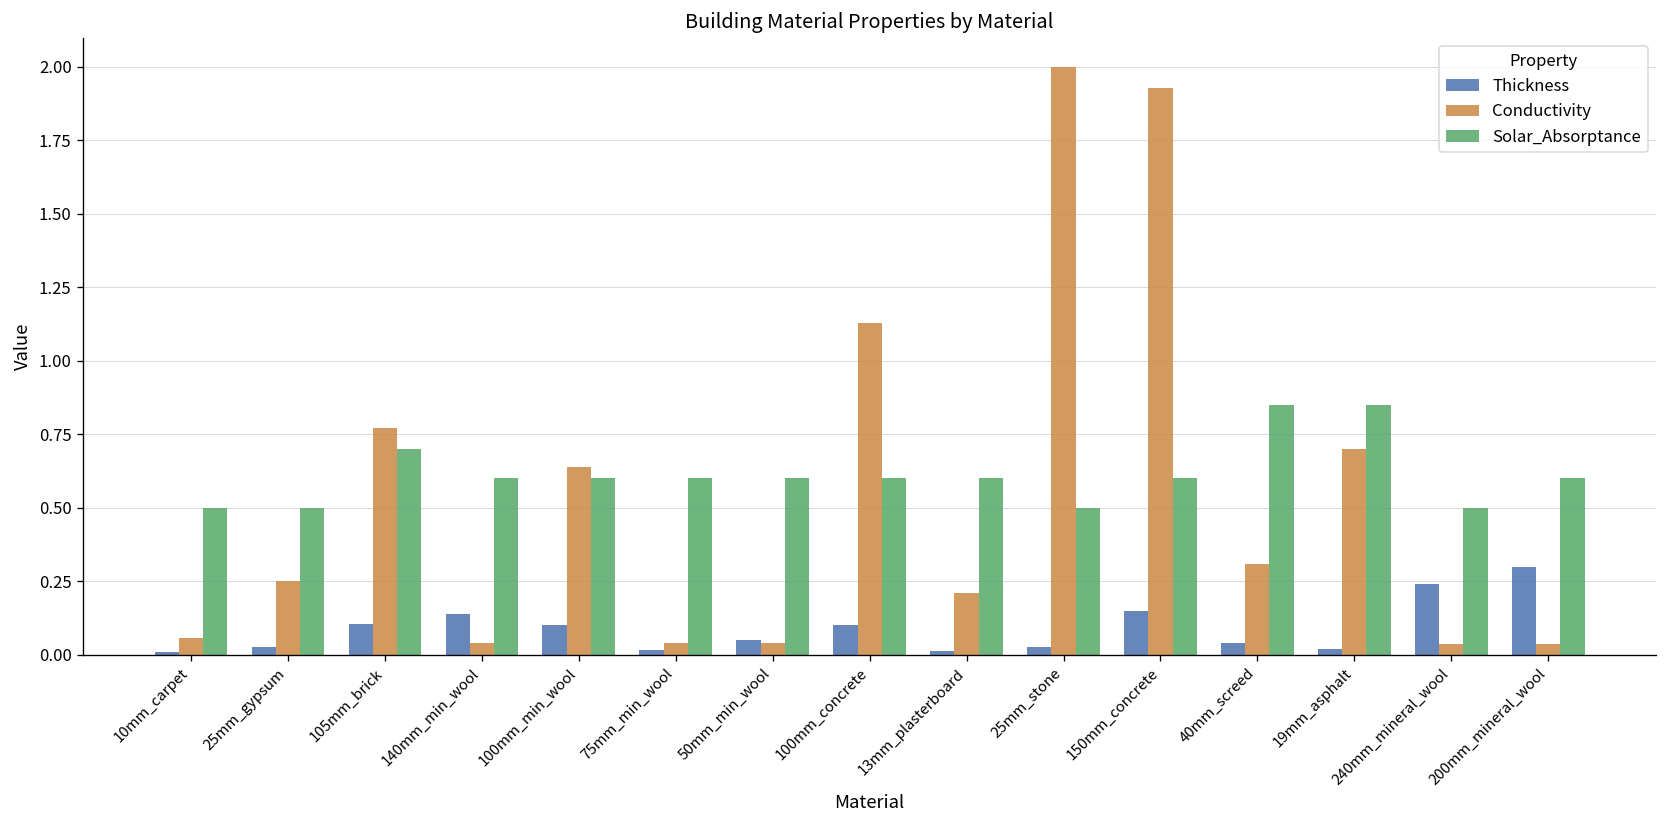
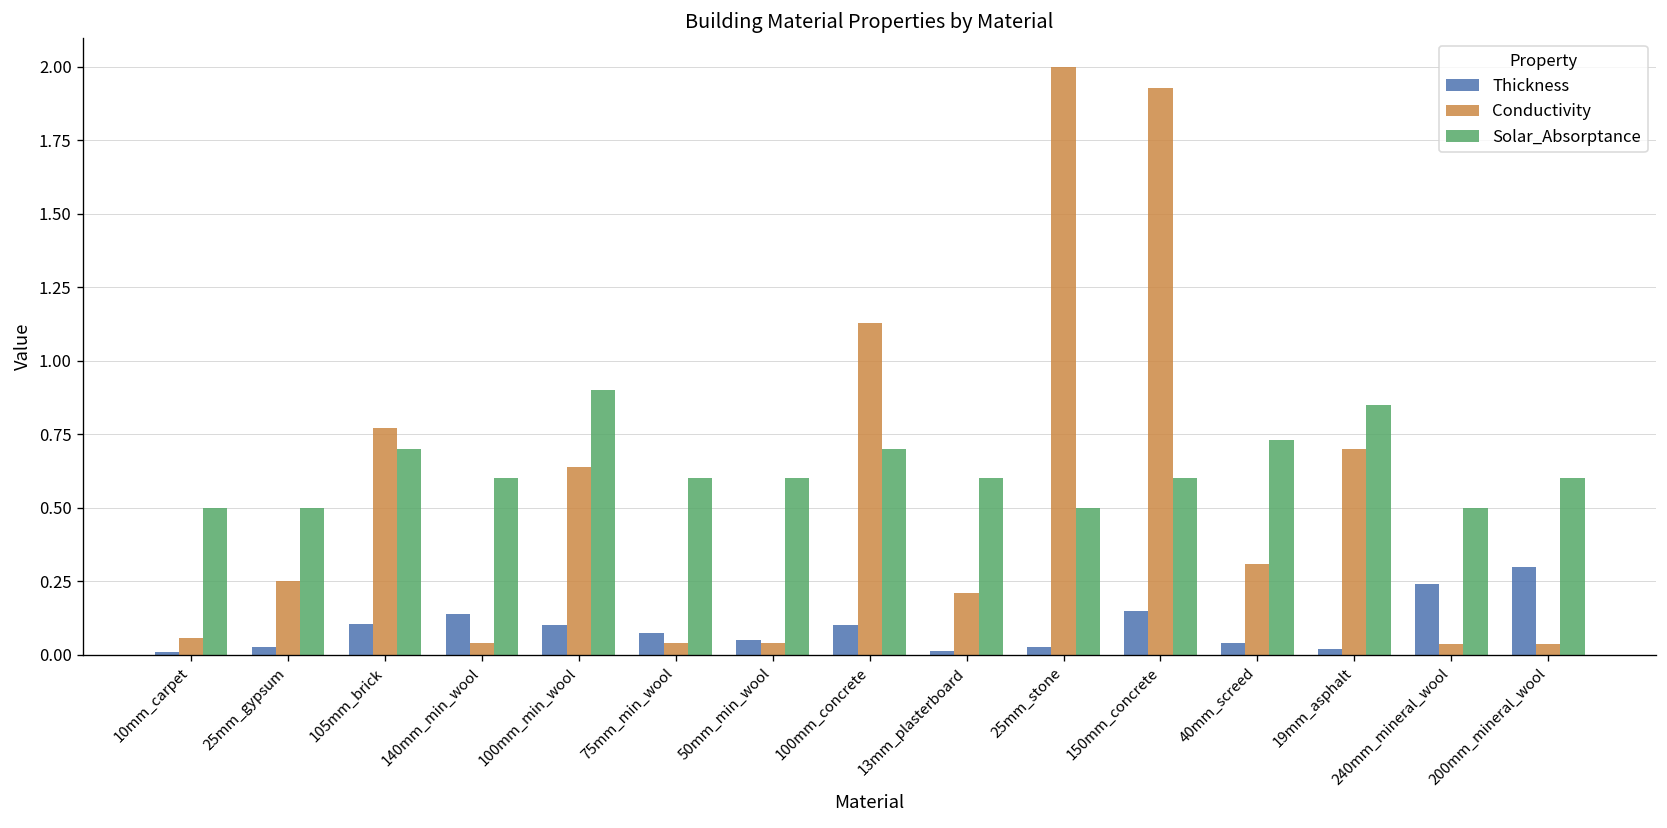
Solar_Absorptance, 100mm_min_wool: 0.6 -> 0.9
Thickness, 75mm_min_wool: 0.02 -> 0.08
Solar_Absorptance, 100mm_concrete: 0.6 -> 0.7
Solar_Absorptance, 40mm_screed: 0.85 -> 0.73
